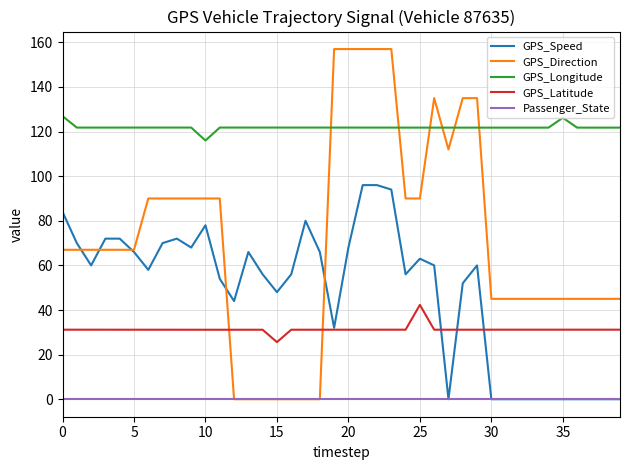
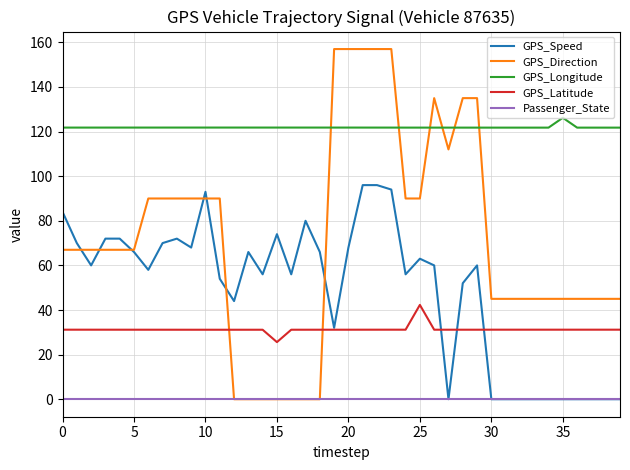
GPS_Longitude, 0: 127 -> 122
GPS_Speed, 10: 78 -> 93
GPS_Longitude, 10: 116 -> 122
GPS_Speed, 15: 48 -> 74
